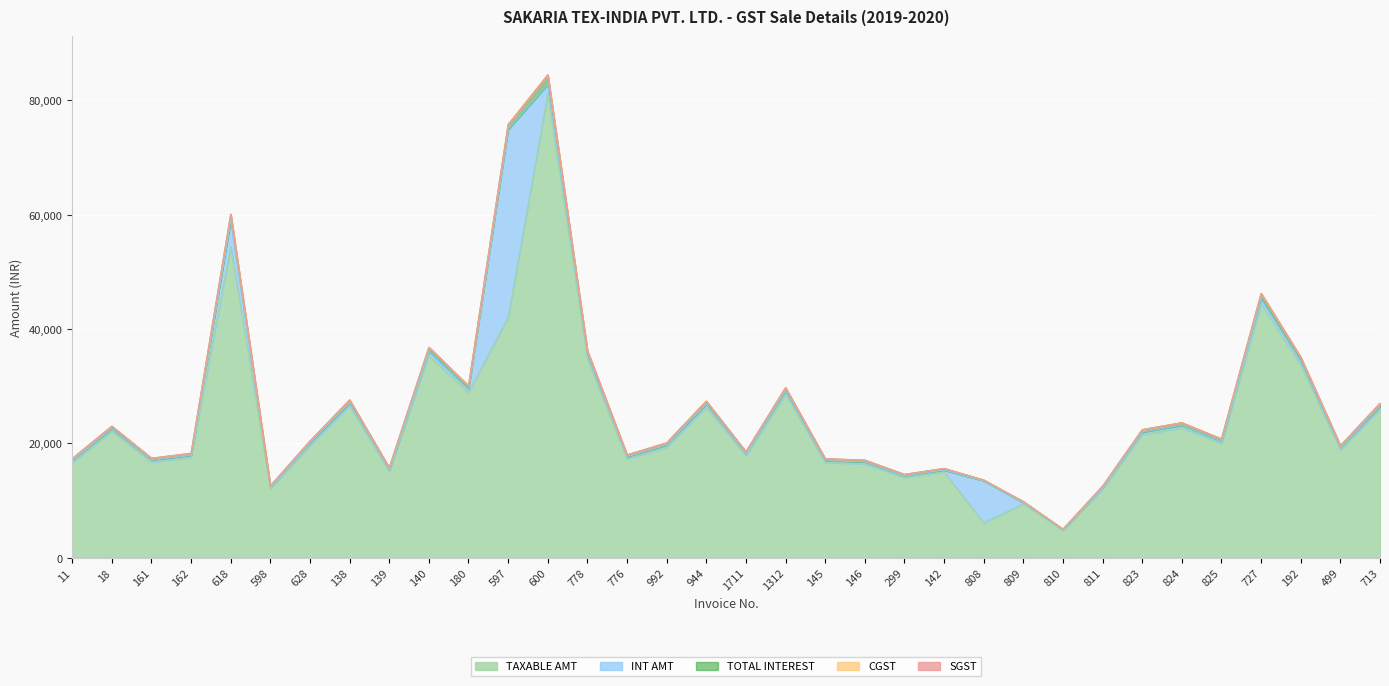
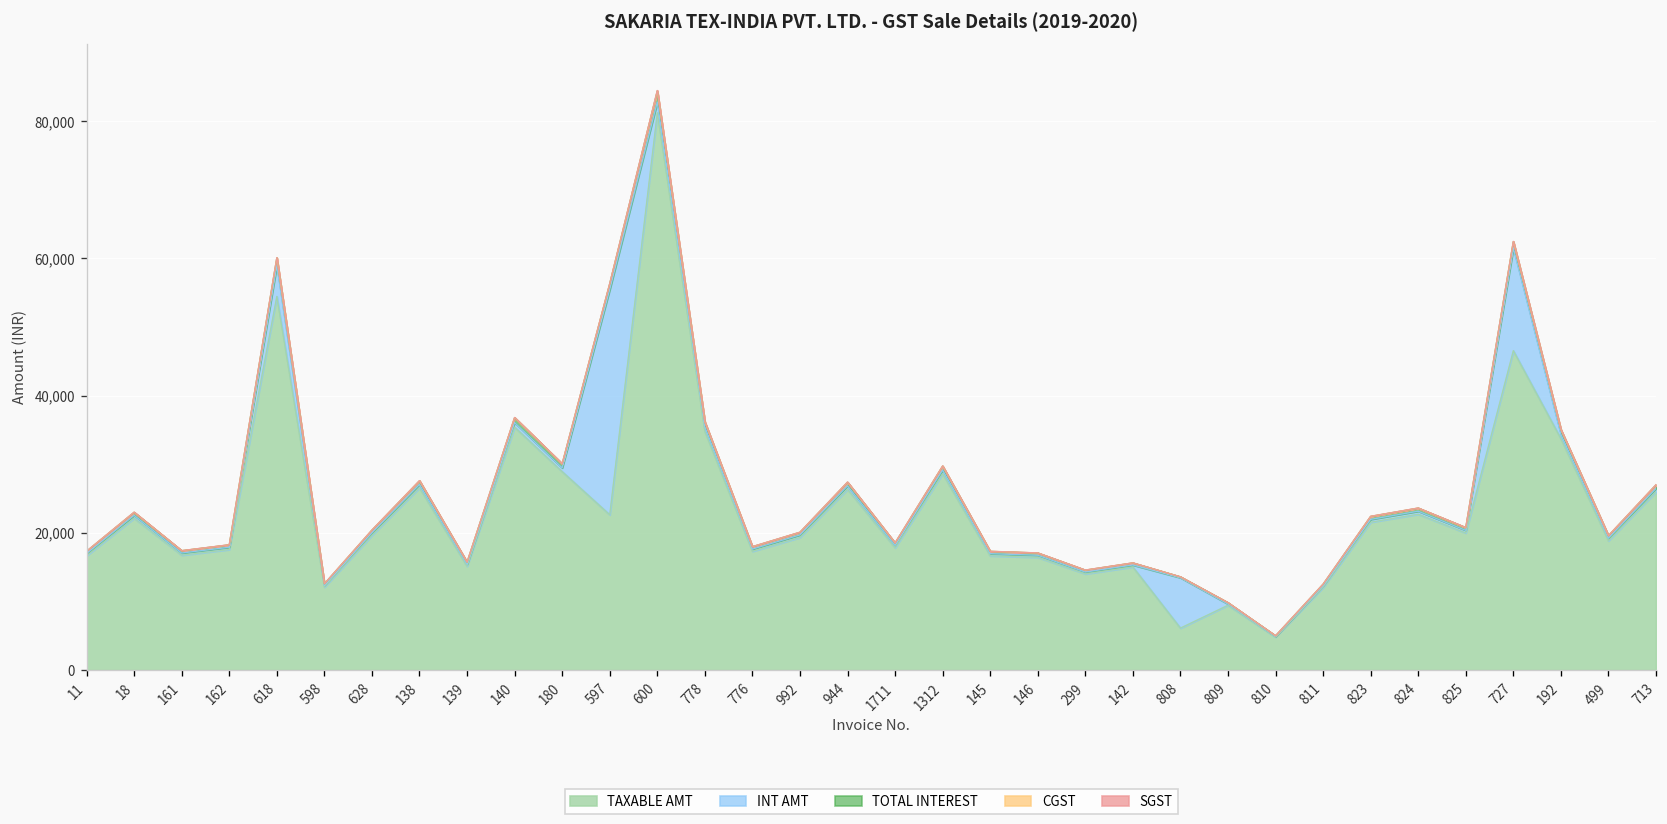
TAXABLE AMT, 597: 42,000 -> 23,000
TAXABLE AMT, 727: 44,000 -> 47,000
INT AMT, 727: 1,000 -> 15,000
